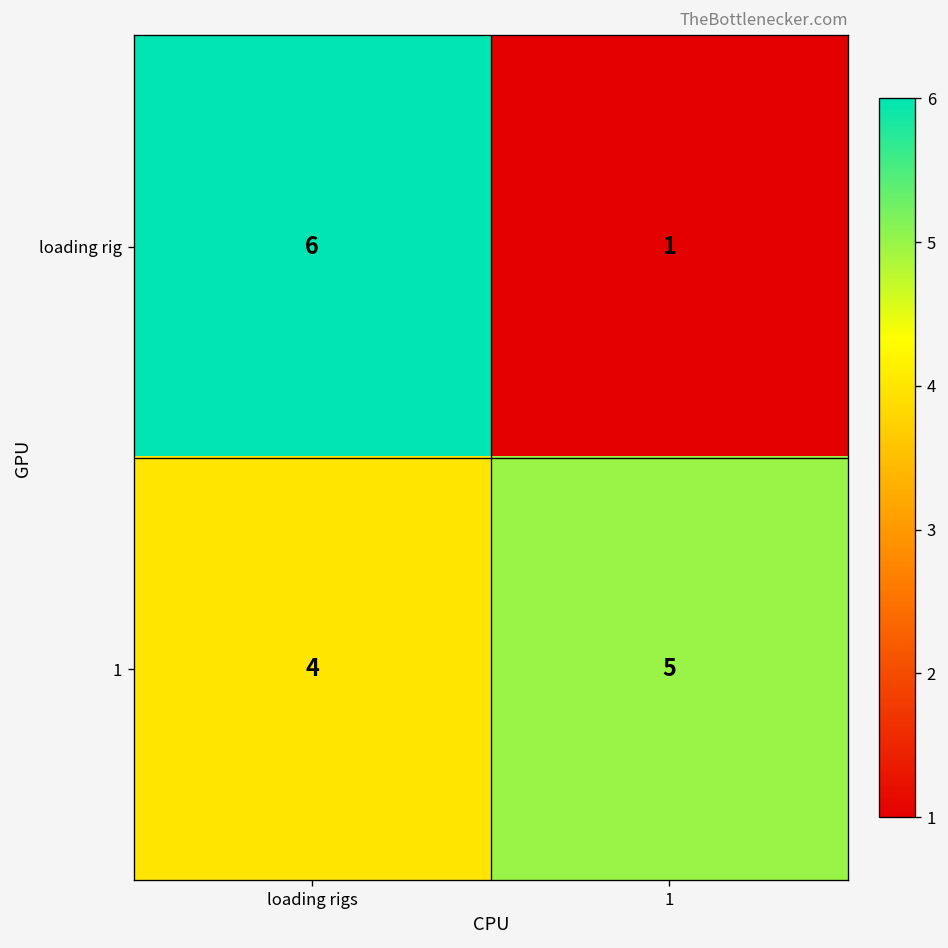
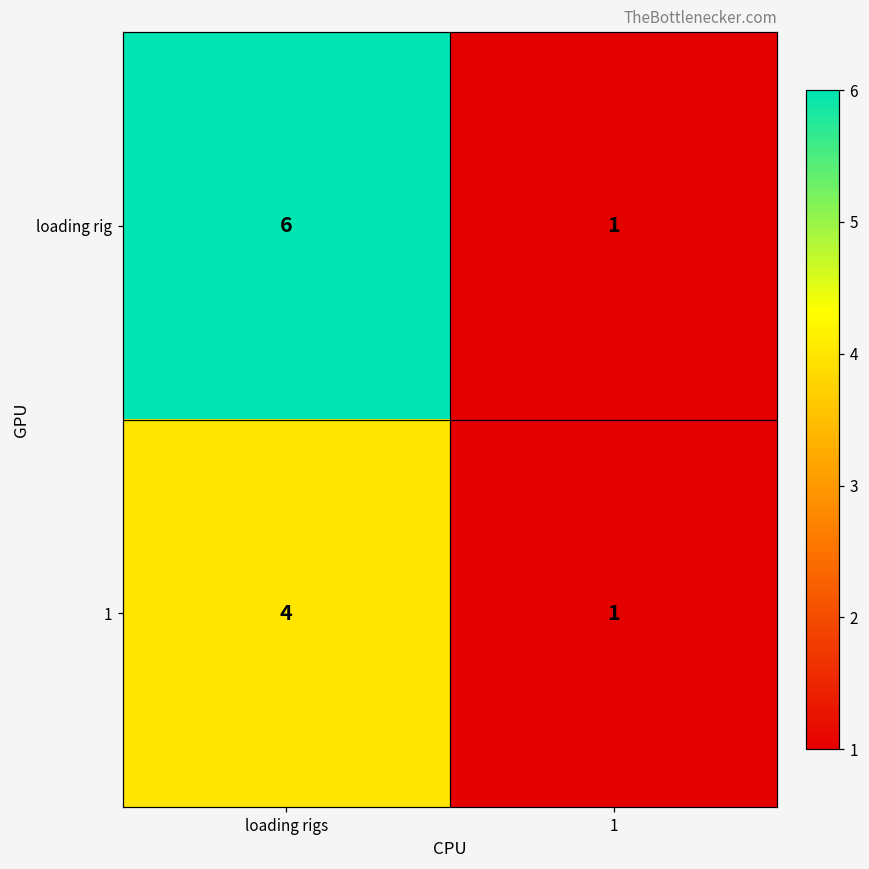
1, 1: 5 -> 1
